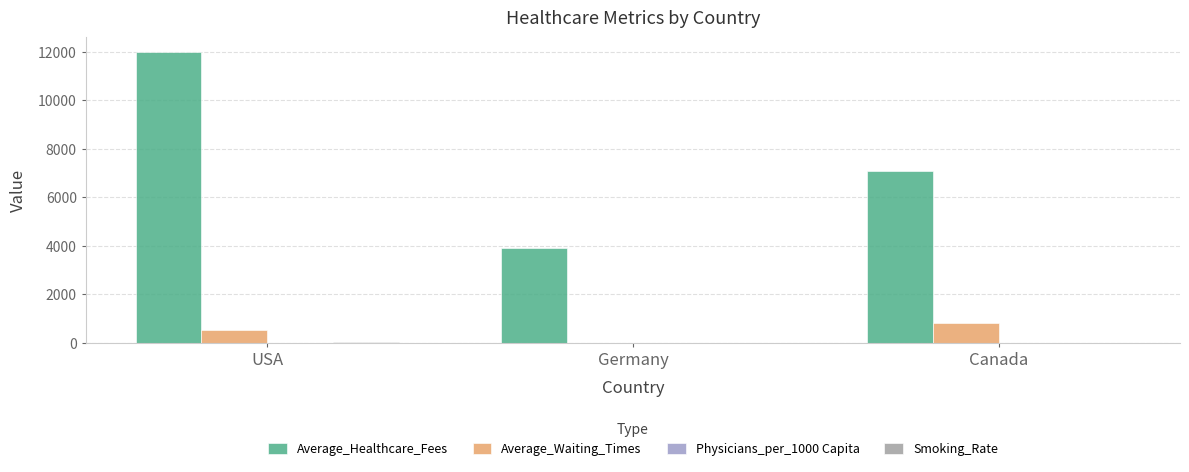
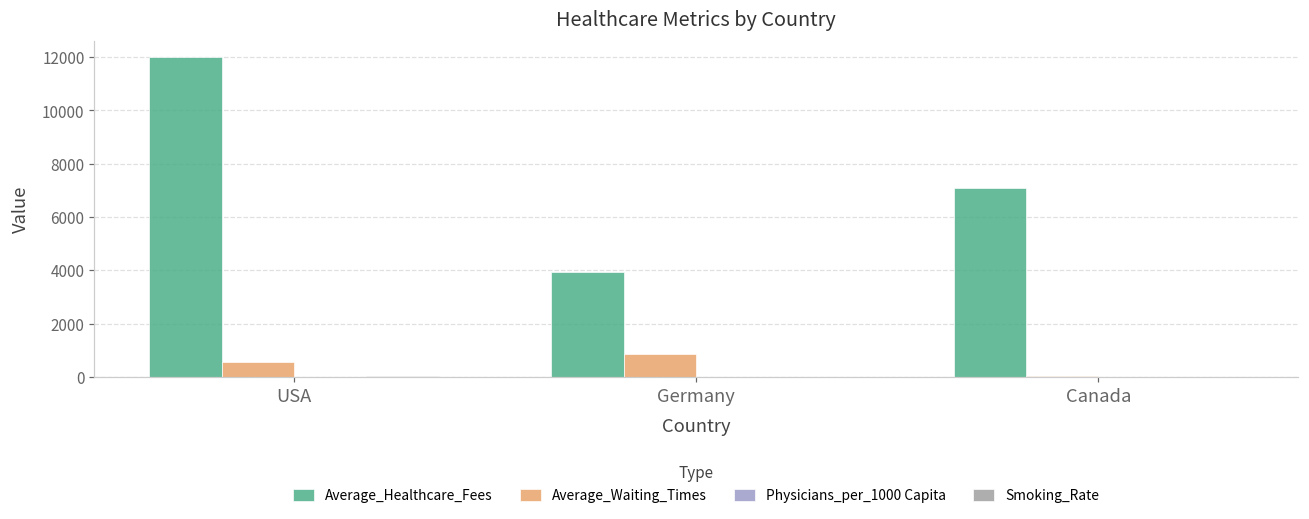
Average_Waiting_Times, Germany: 0 -> 900
Average_Waiting_Times, Canada: 800 -> 0
